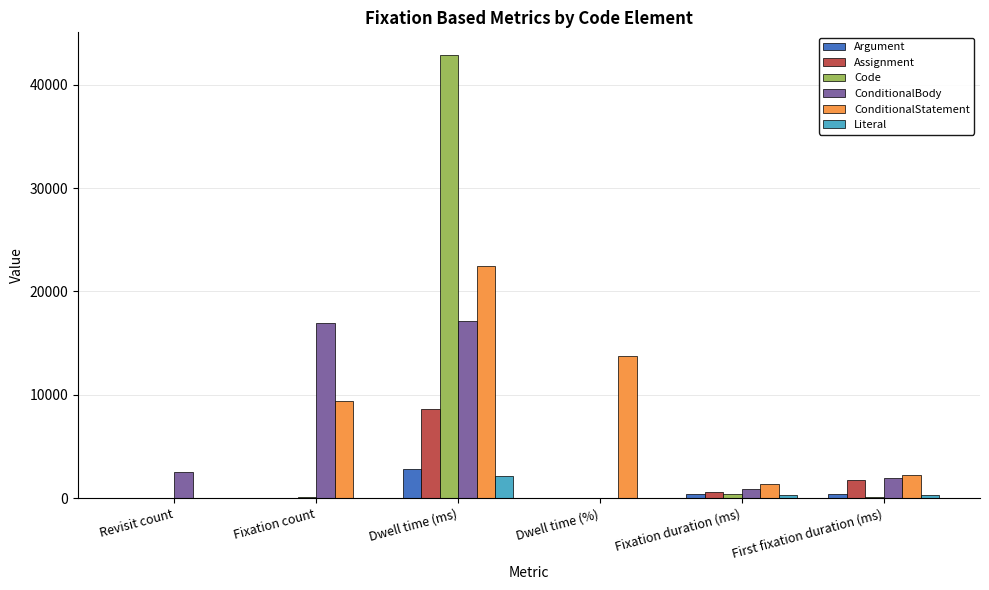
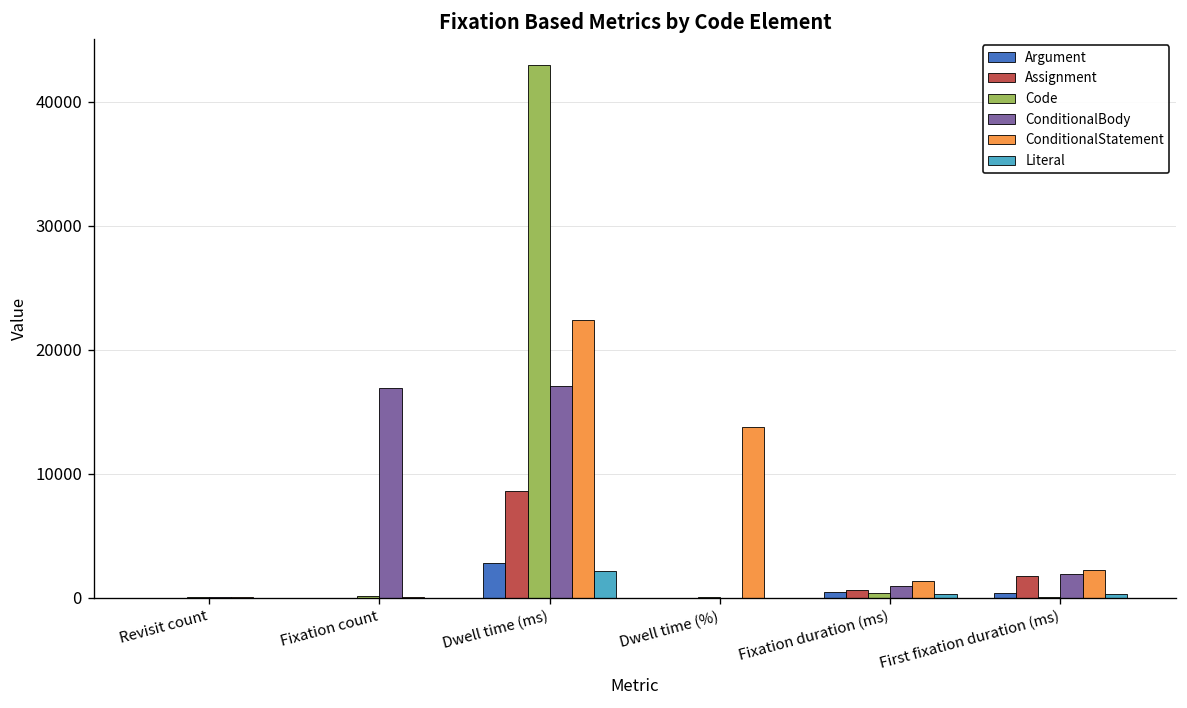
ConditionalBody, Revisit count: 2500 -> 0
ConditionalStatement, Fixation count: 9400 -> 0
